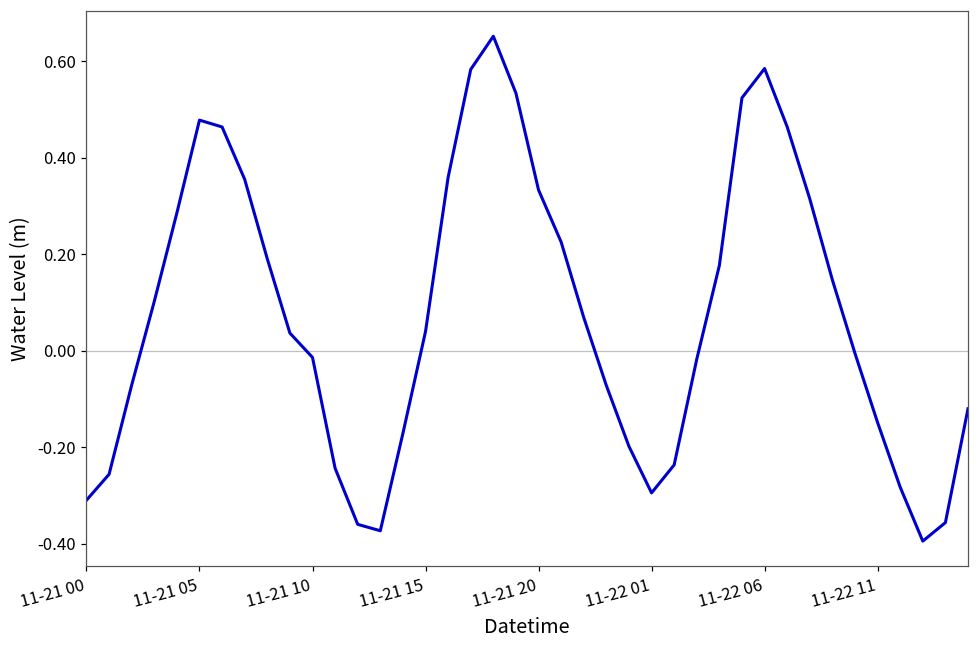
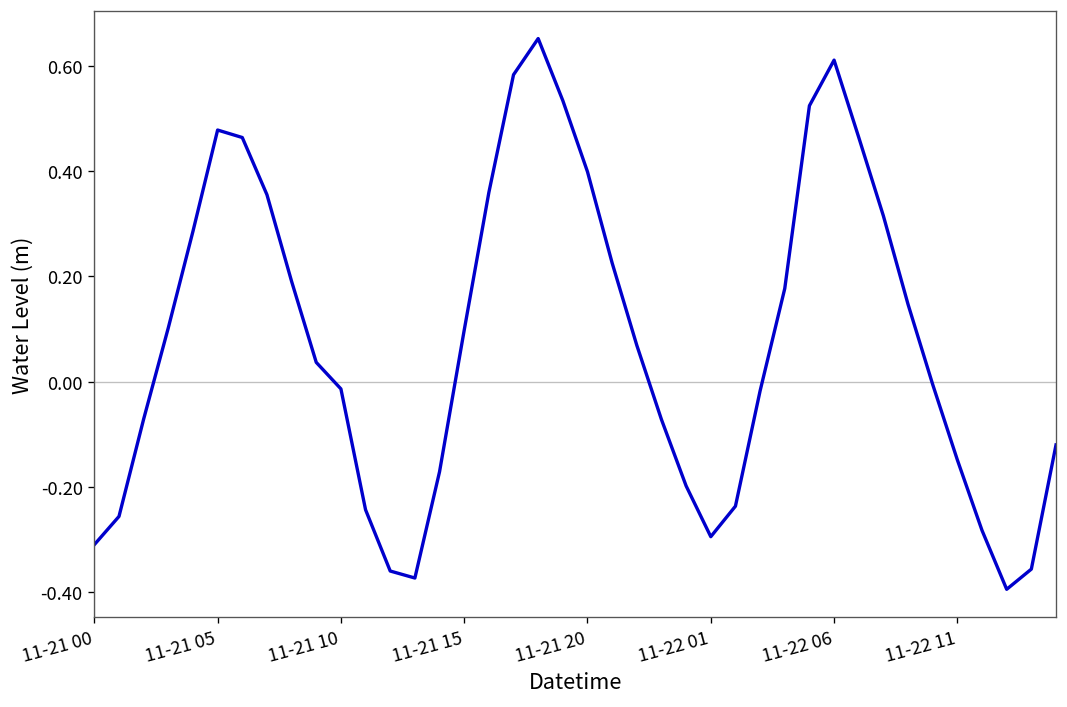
11-21 15: 0.04 -> 0.10
11-21 20: 0.33 -> 0.40
11-22 06: 0.58 -> 0.61
